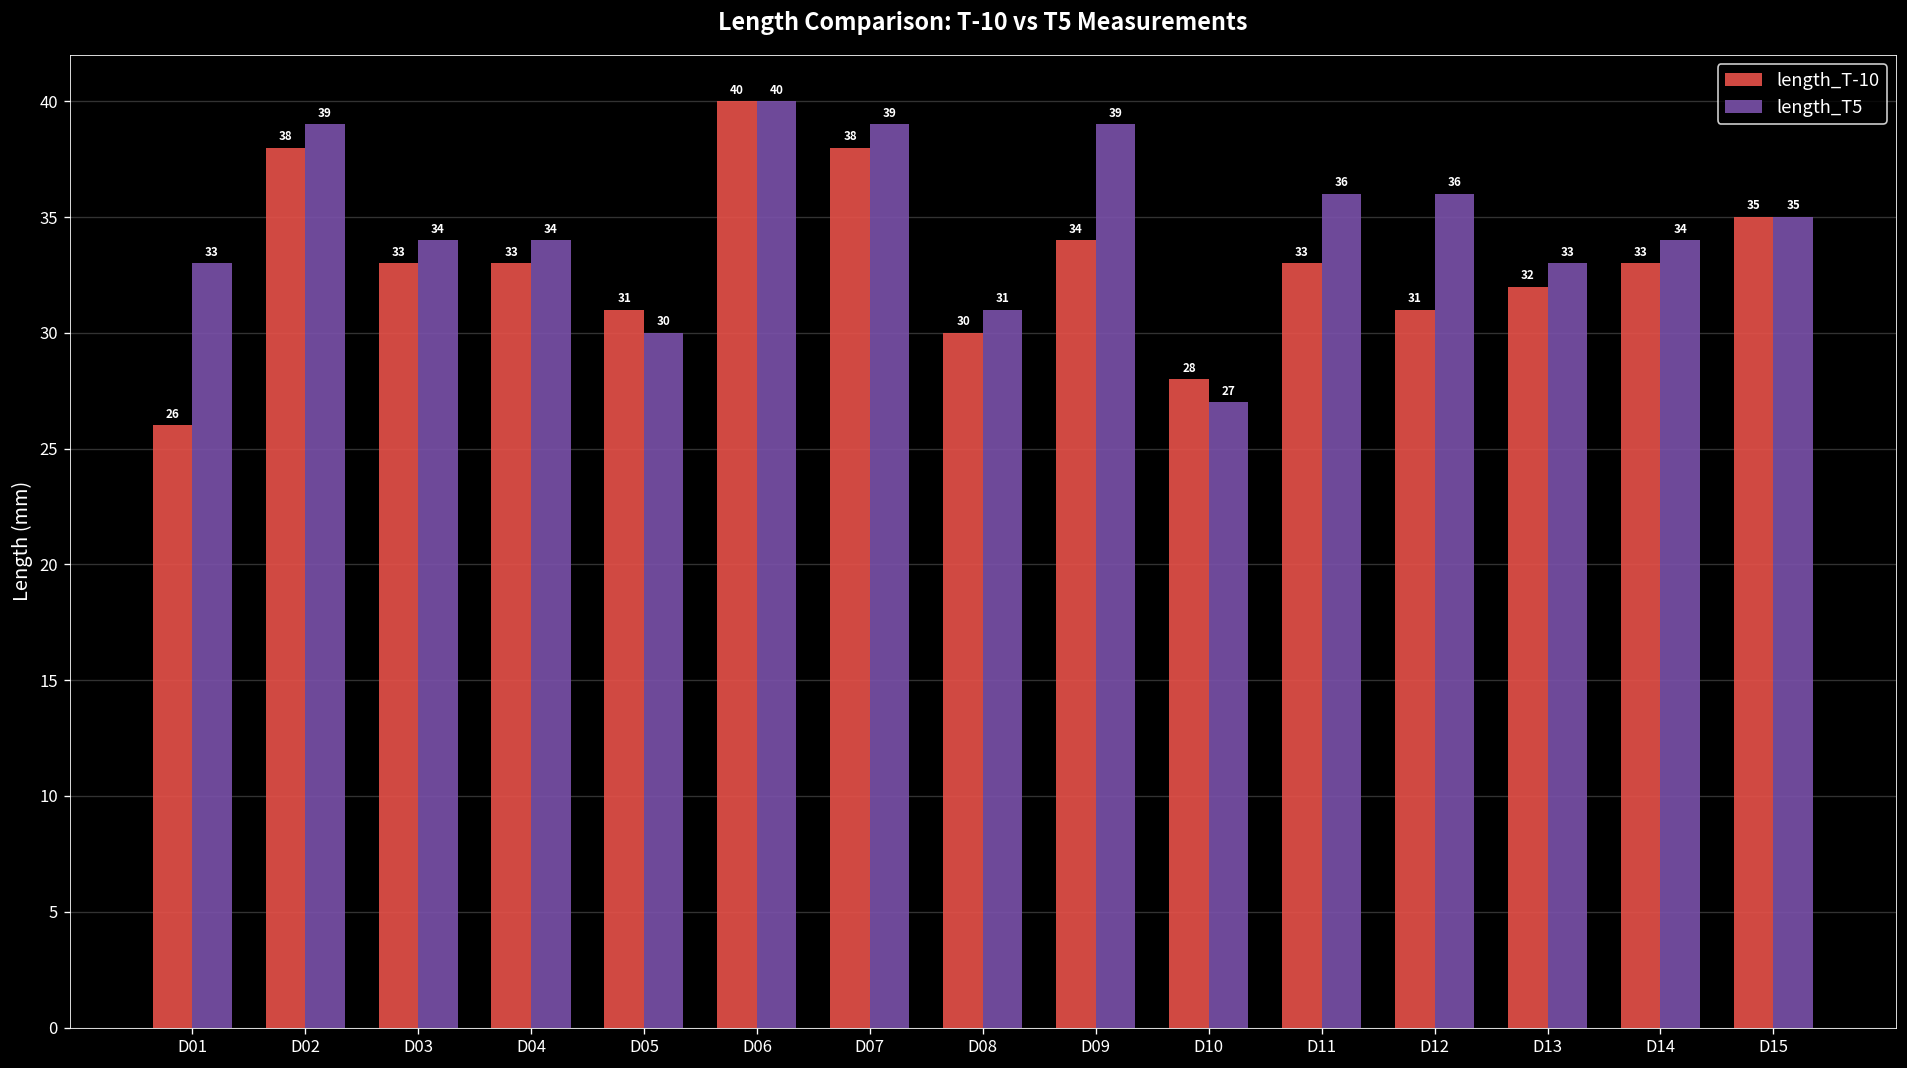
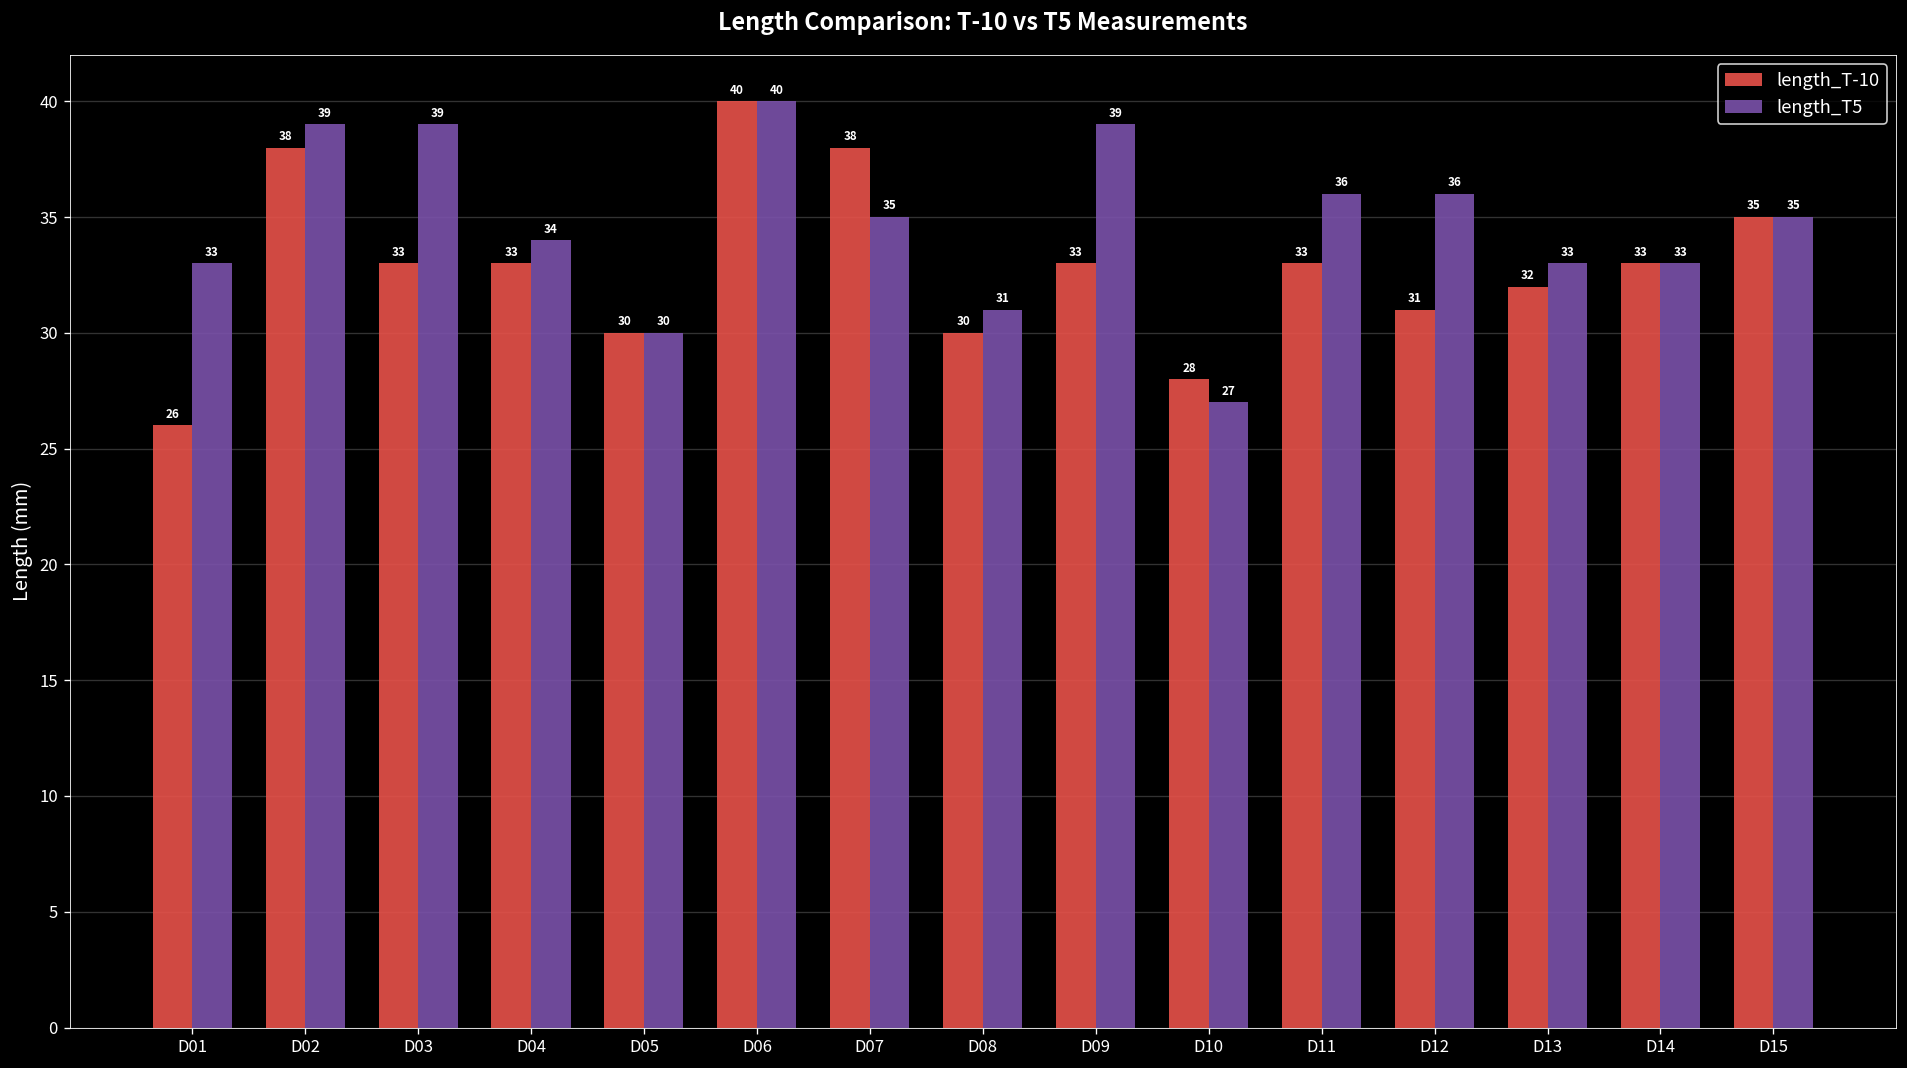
length_T5, D03: 34 -> 39
length_T-10, D05: 31 -> 30
length_T5, D07: 39 -> 35
length_T-10, D09: 34 -> 33
length_T5, D14: 34 -> 33
